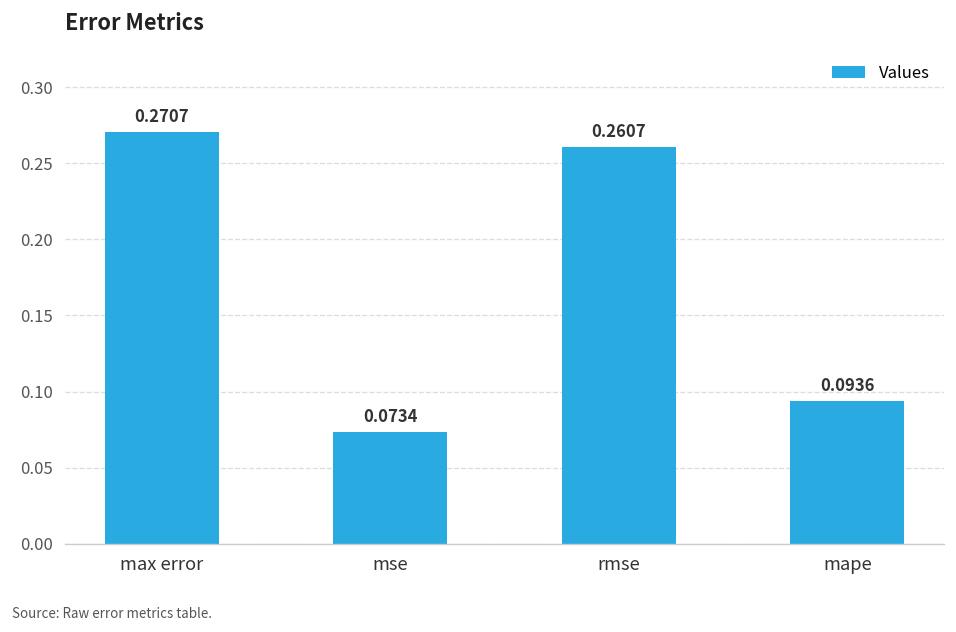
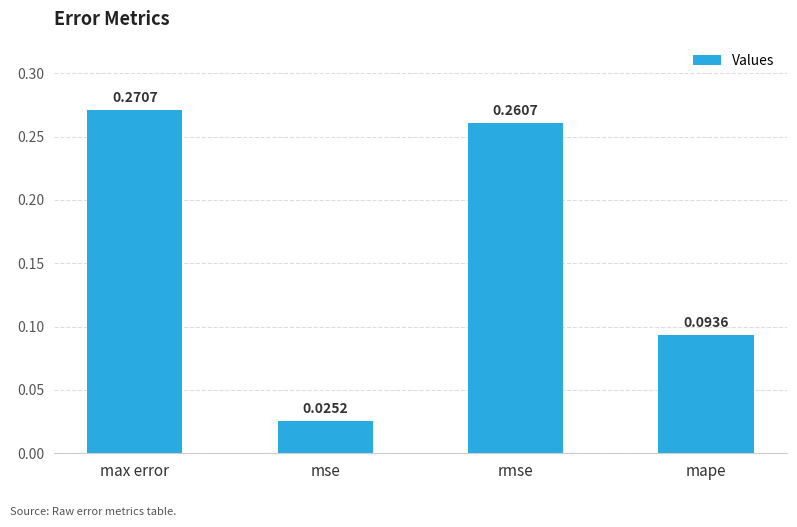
mse: 0.0734 -> 0.0252
